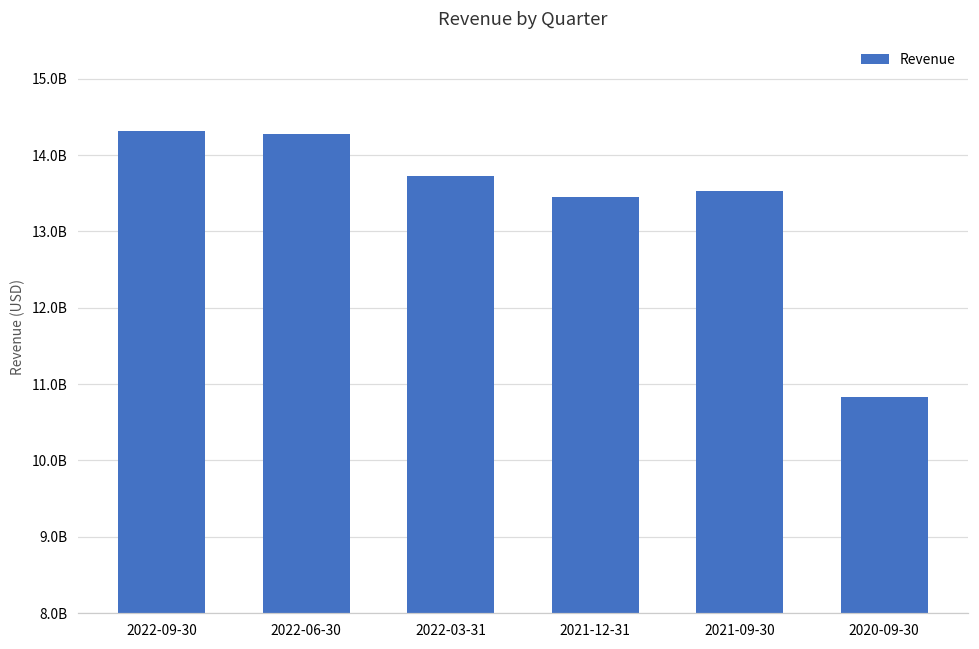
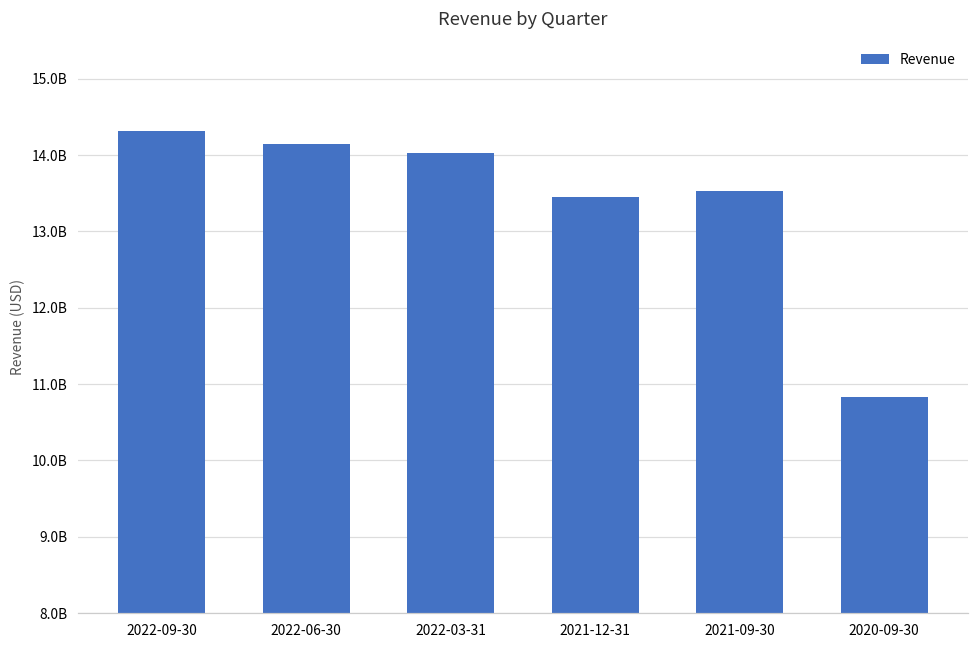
2022-06-30: 14300000000 -> 14100000000
2022-03-31: 13700000000 -> 14000000000
